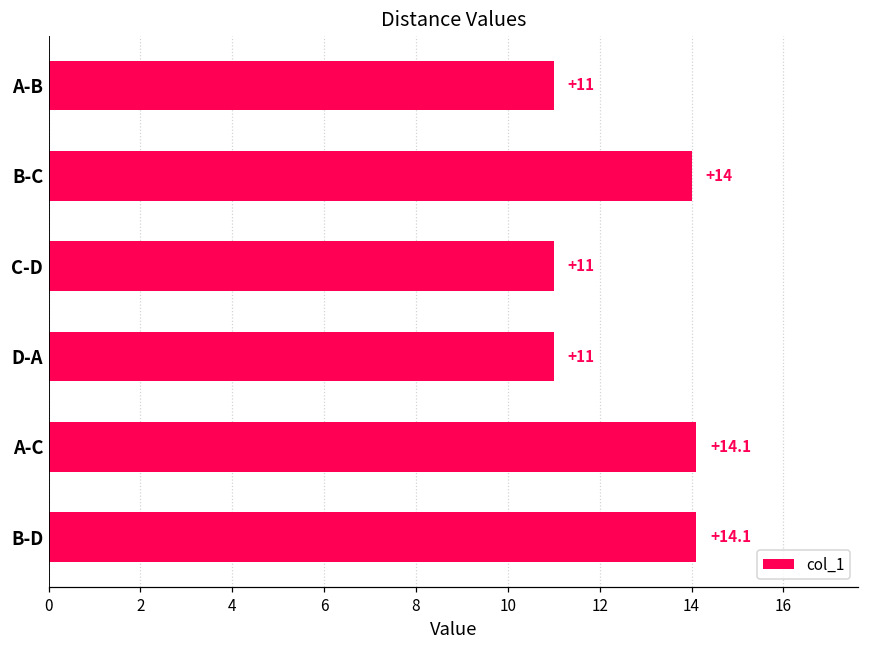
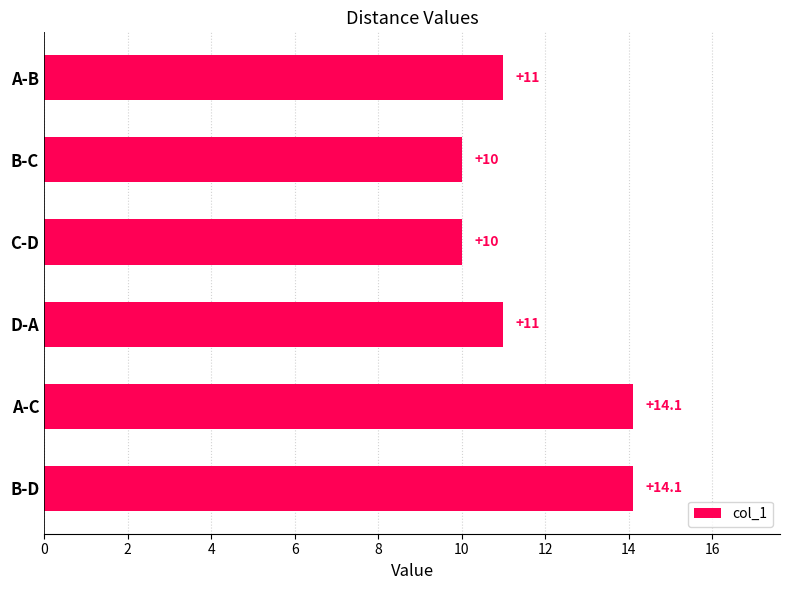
B-C: +14 -> +10
C-D: +11 -> +10
